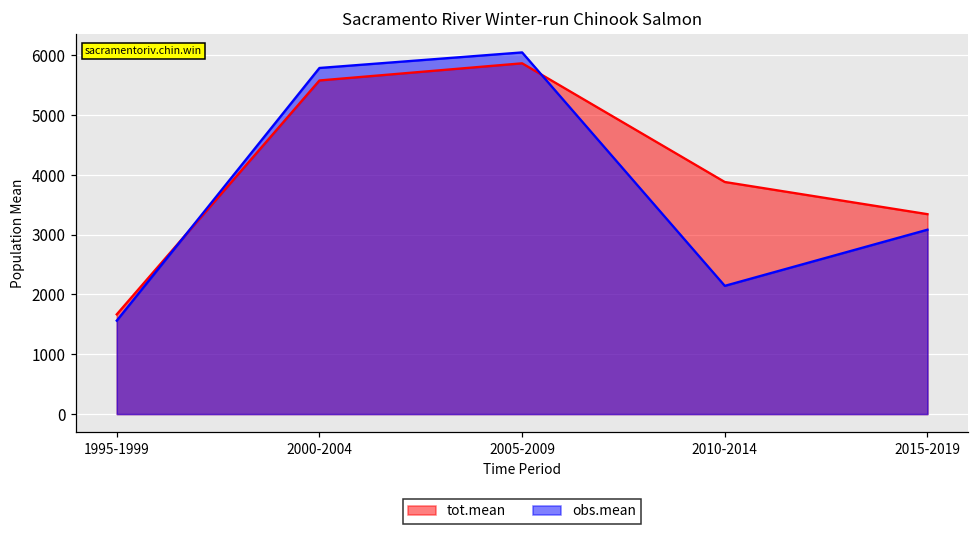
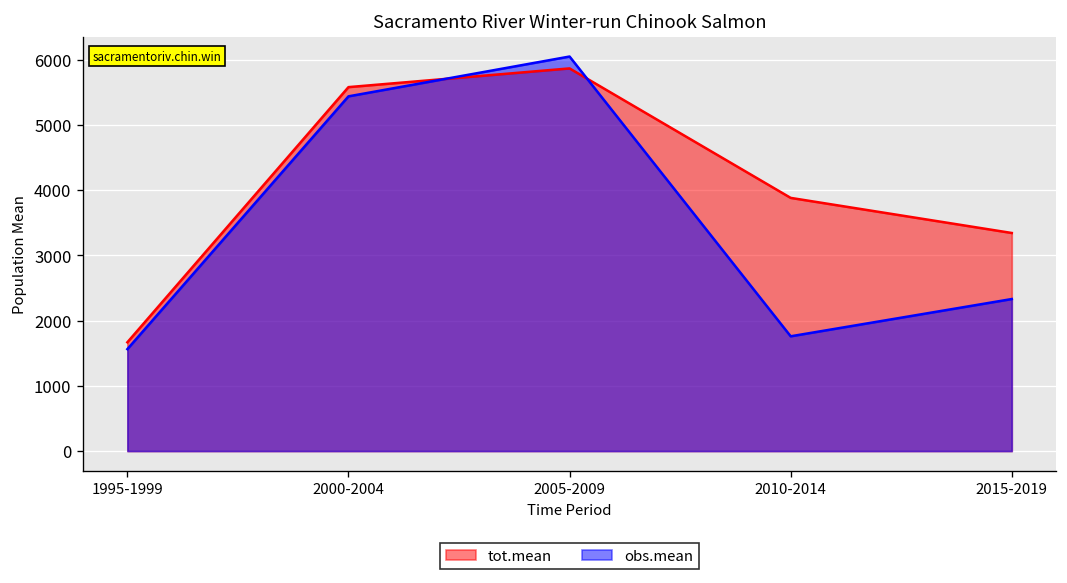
obs.mean, 2000-2004: 5800 -> 5400
obs.mean, 2010-2014: 2100 -> 1800
obs.mean, 2015-2019: 3100 -> 2300
